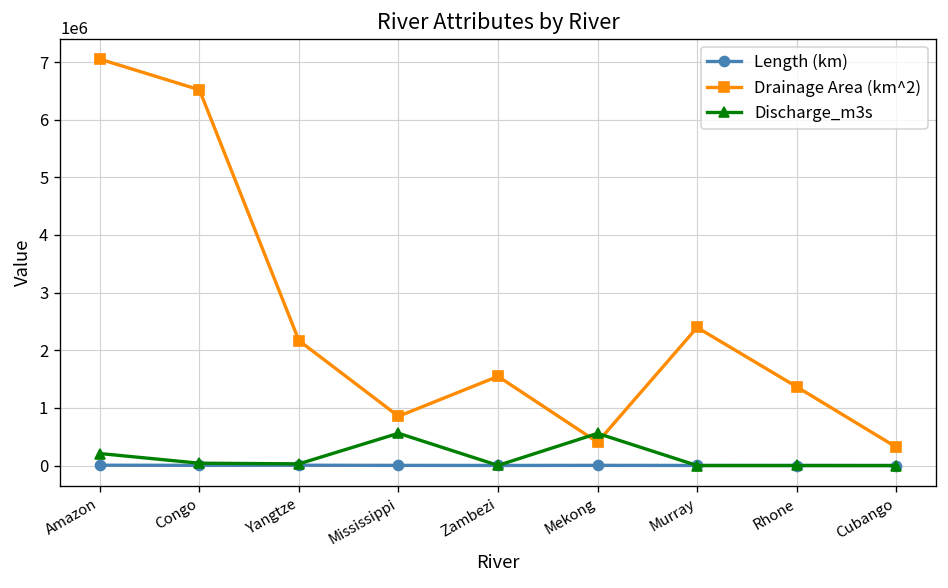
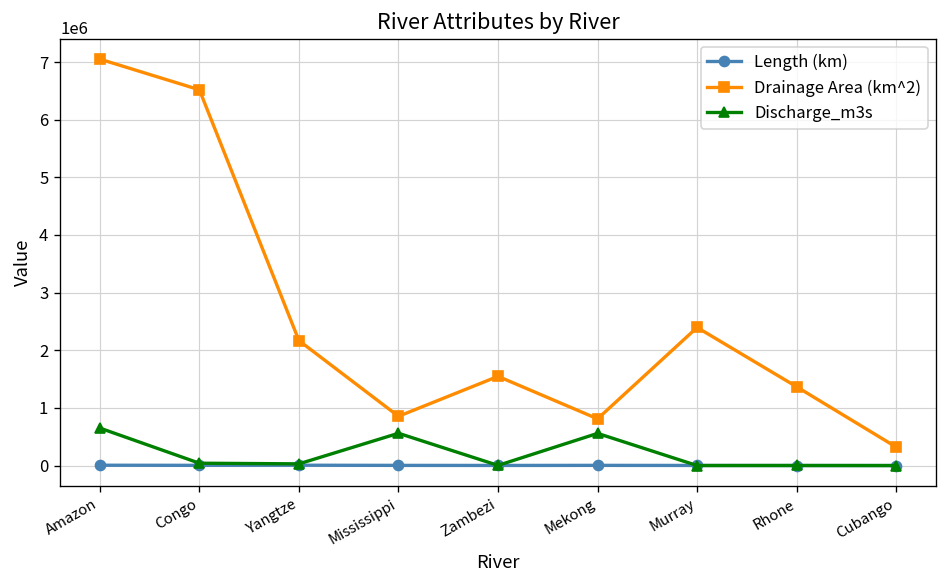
Discharge_m3s, Amazon: 200000 -> 700000
Drainage Area (km^2), Mekong: 400000 -> 800000
